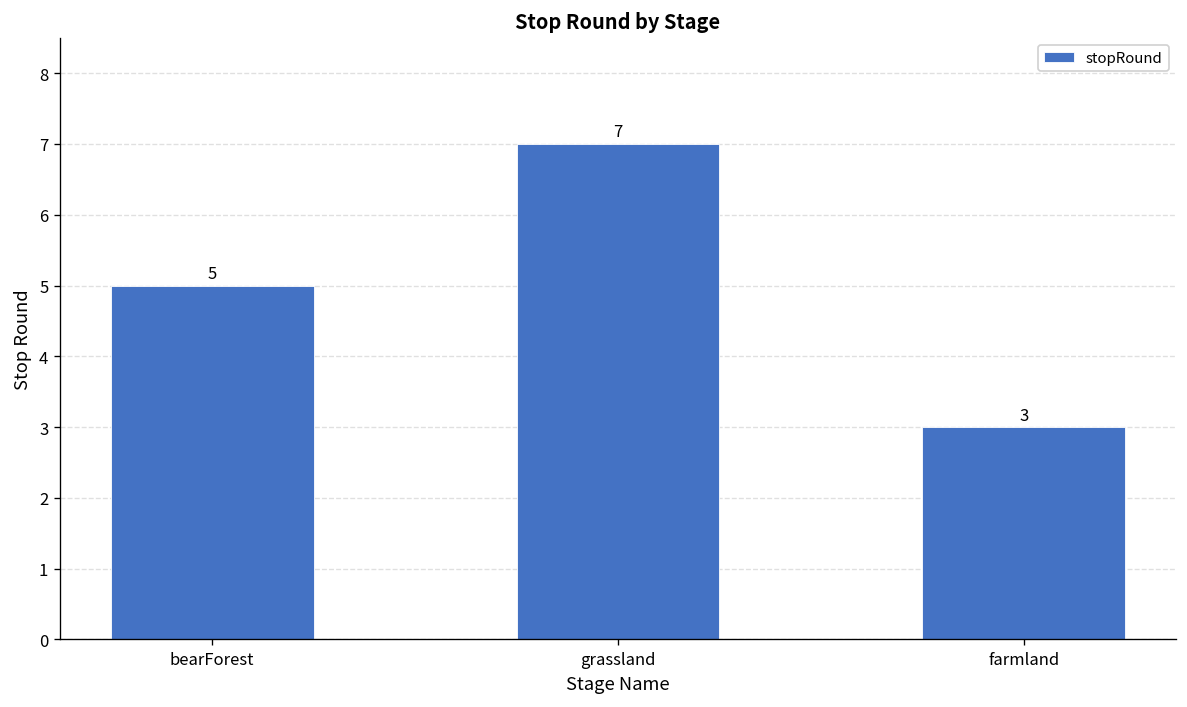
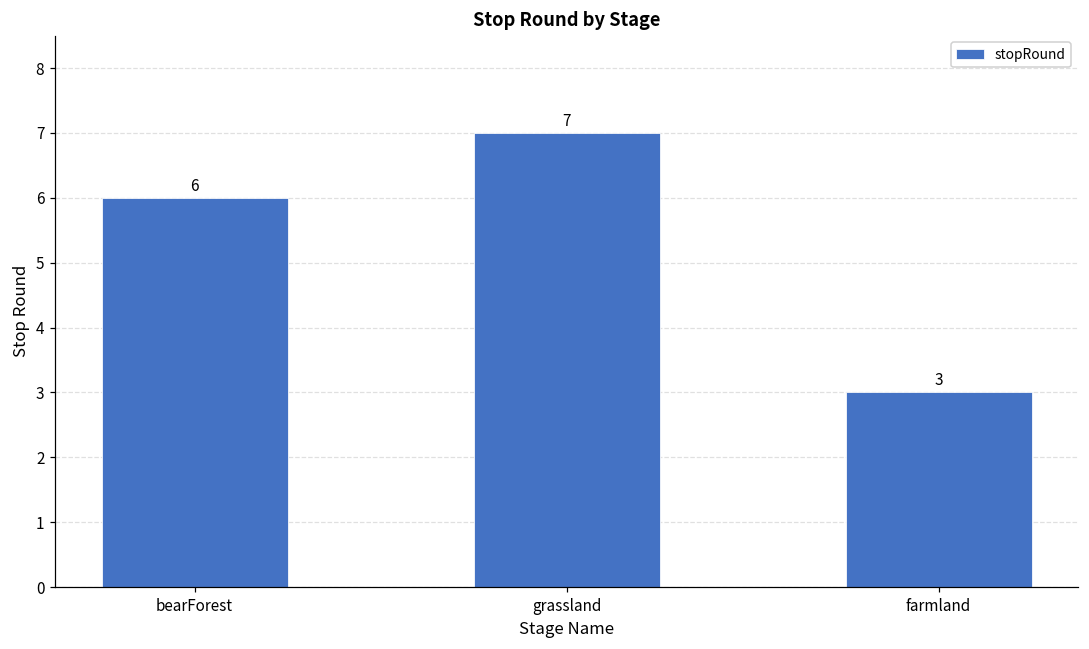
bearForest: 5 -> 6
